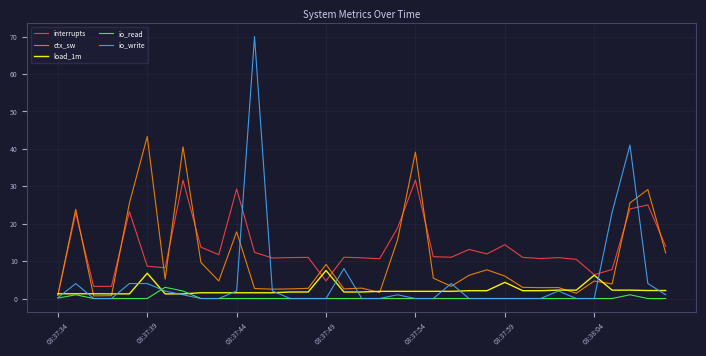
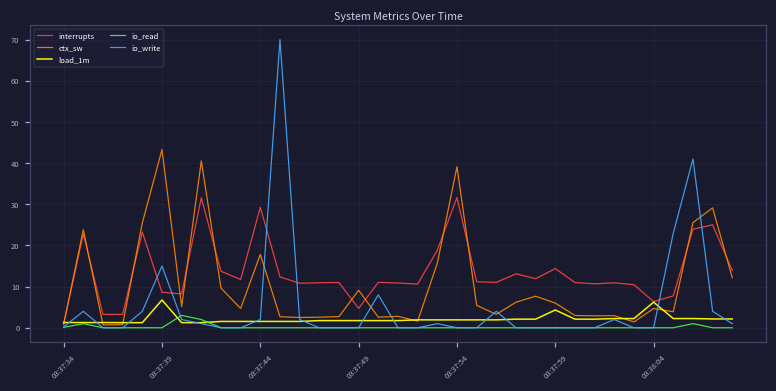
io_write, 03:37:39: 4 -> 15
load_1m, 03:37:49: 7 -> 2
